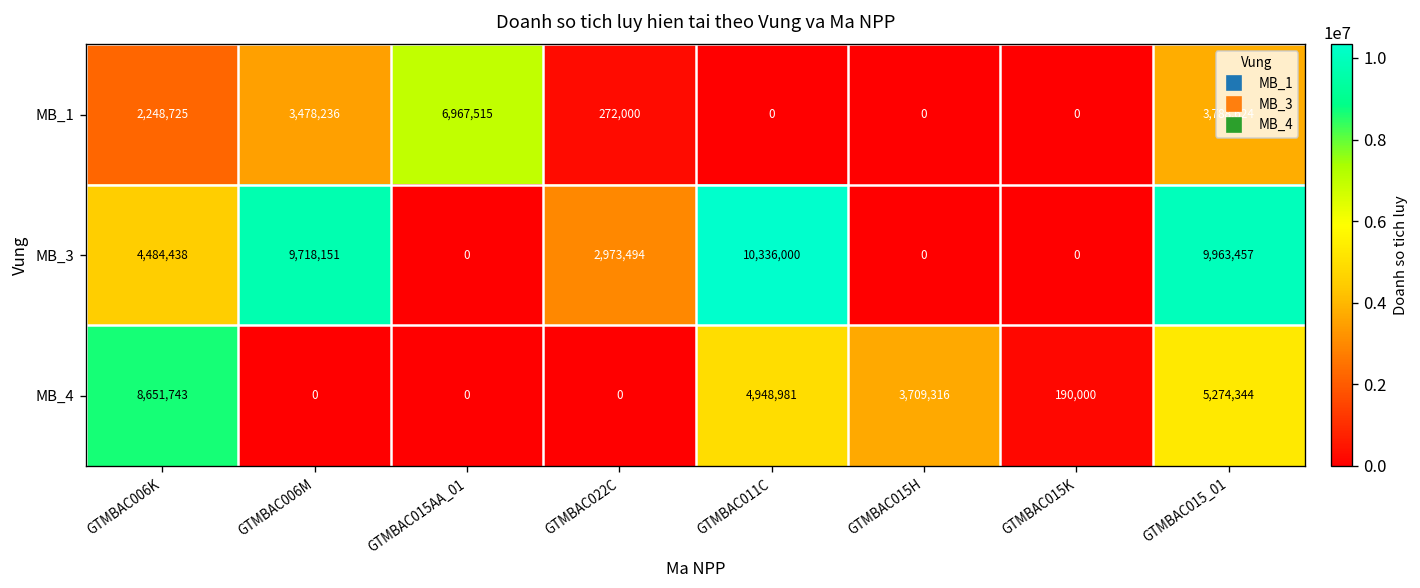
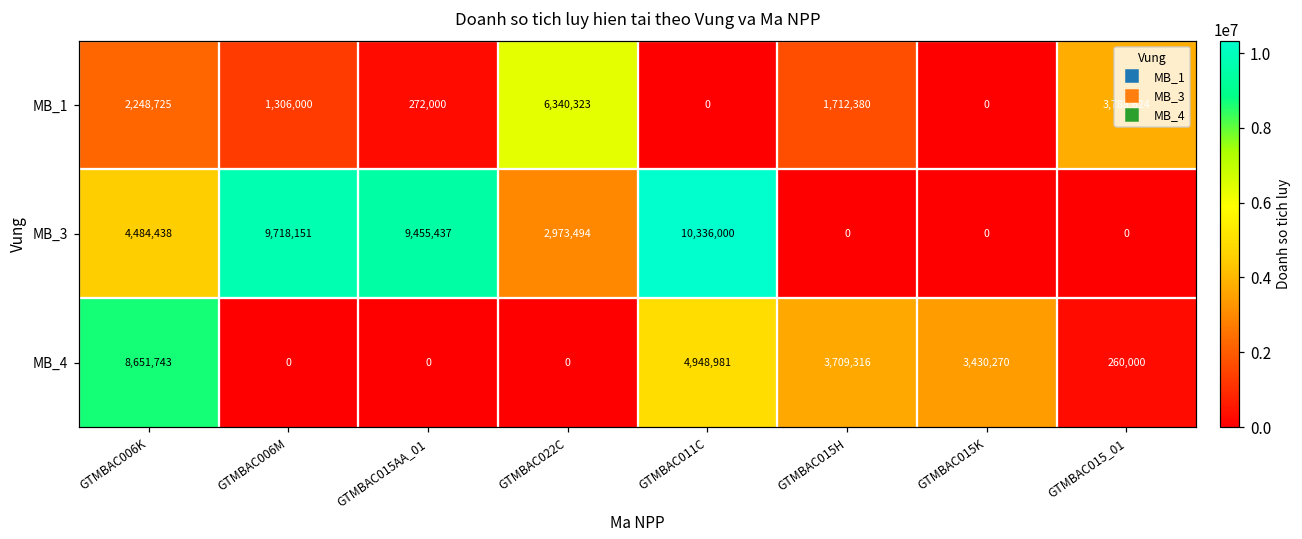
MB_1, GTMBAC006M: 3,478,236 -> 1,306,000
MB_1, GTMBAC015AA_01: 6,967,515 -> 272,000
MB_1, GTMBAC022C: 272,000 -> 6,340,323
MB_1, GTMBAC015H: 0 -> 1,712,380
MB_3, GTMBAC015AA_01: 0 -> 9,455,437
MB_3, GTMBAC015_01: 9,963,457 -> 0
MB_4, GTMBAC015K: 190,000 -> 3,430,270
MB_4, GTMBAC015_01: 5,274,344 -> 260,000
